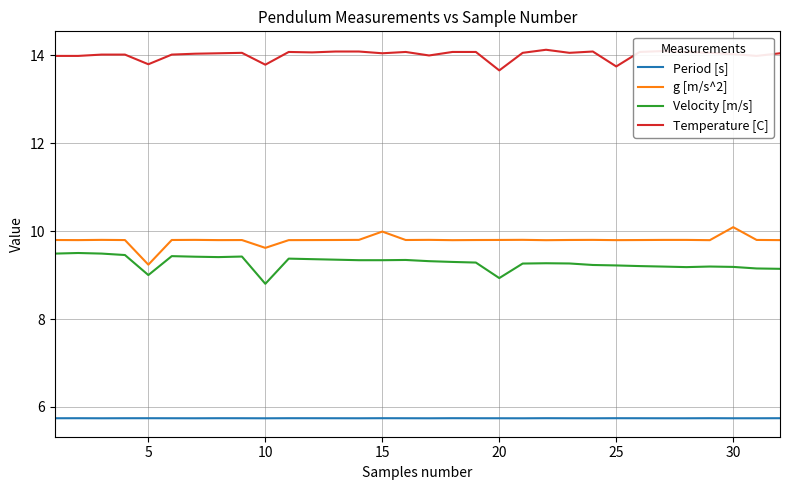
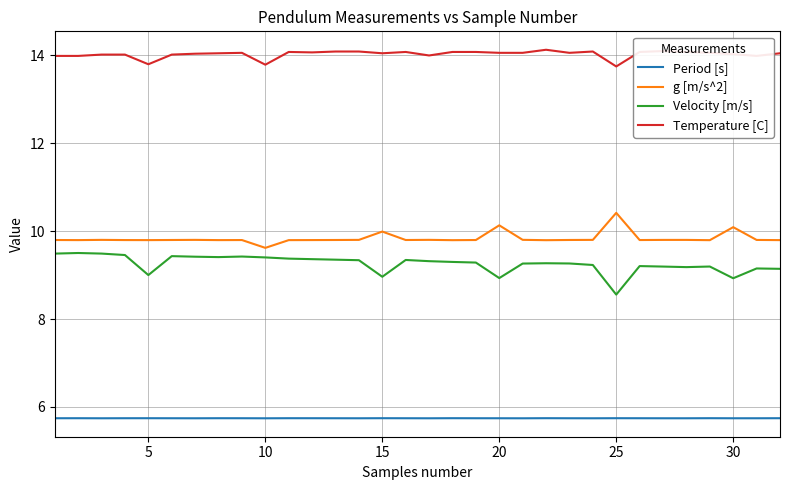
g [m/s^2], 5: 9.2 -> 9.8
Velocity [m/s], 10: 8.8 -> 9.4
Velocity [m/s], 15: 9.3 -> 9.0
g [m/s^2], 20: 9.8 -> 10.1
Temperature [C], 20: 13.7 -> 14.1
g [m/s^2], 25: 9.8 -> 10.4
Velocity [m/s], 25: 9.2 -> 8.6
Velocity [m/s], 30: 9.2 -> 8.9
